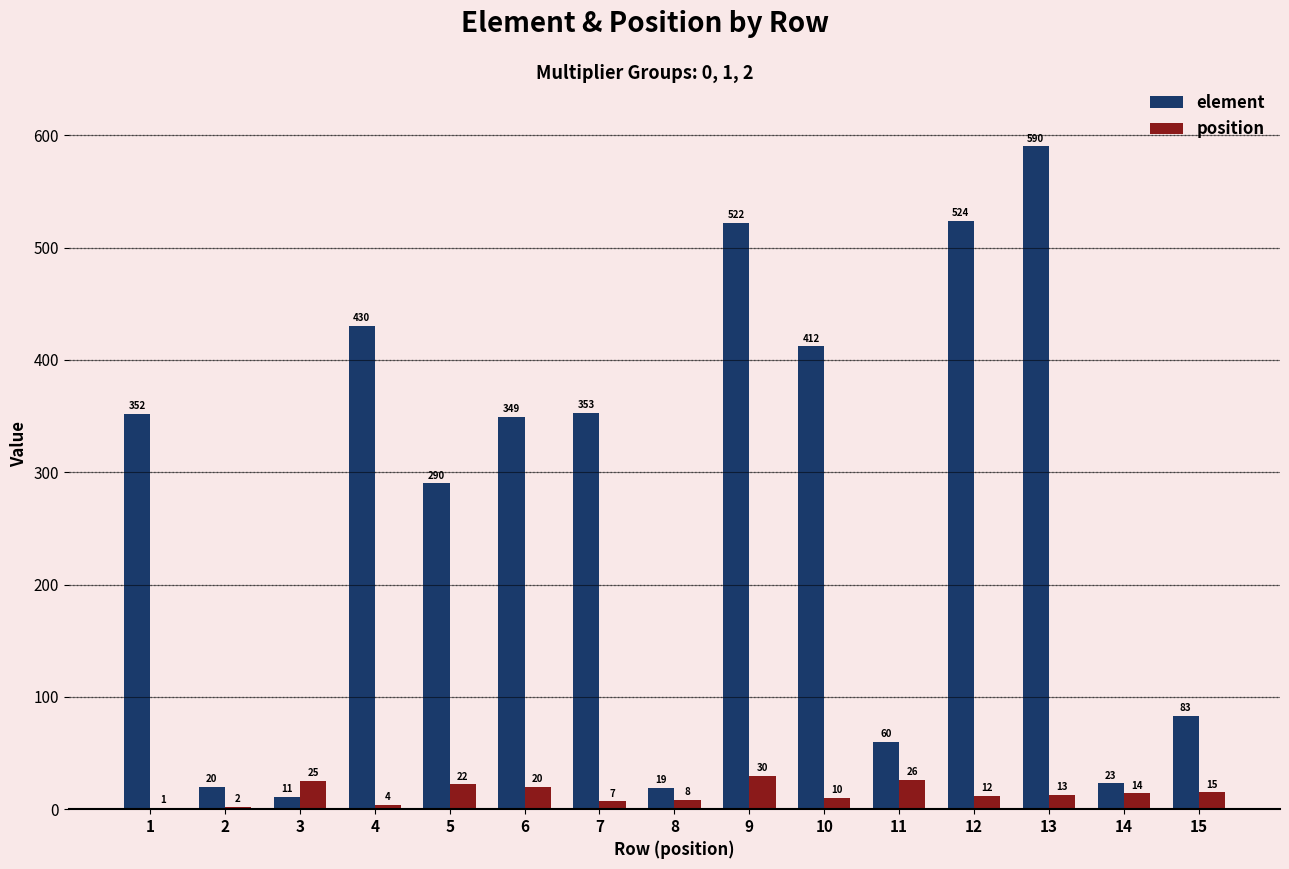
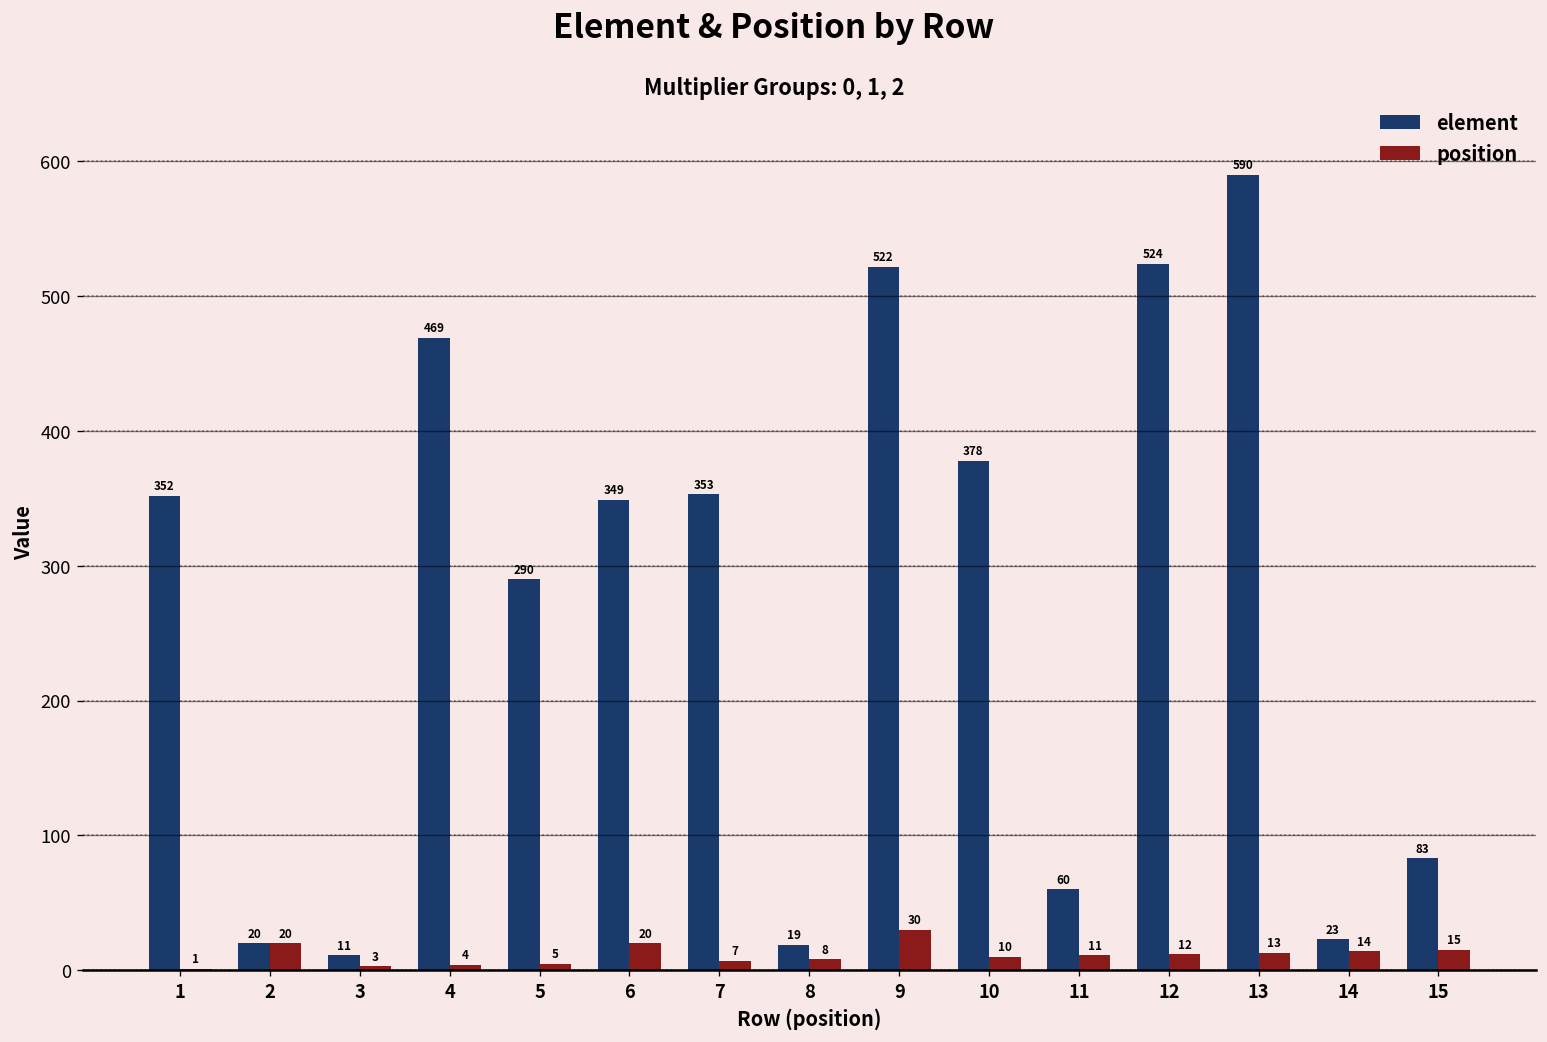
position, 2: 2 -> 20
position, 3: 25 -> 3
element, 4: 430 -> 469
position, 5: 22 -> 5
element, 10: 412 -> 378
position, 11: 26 -> 11
